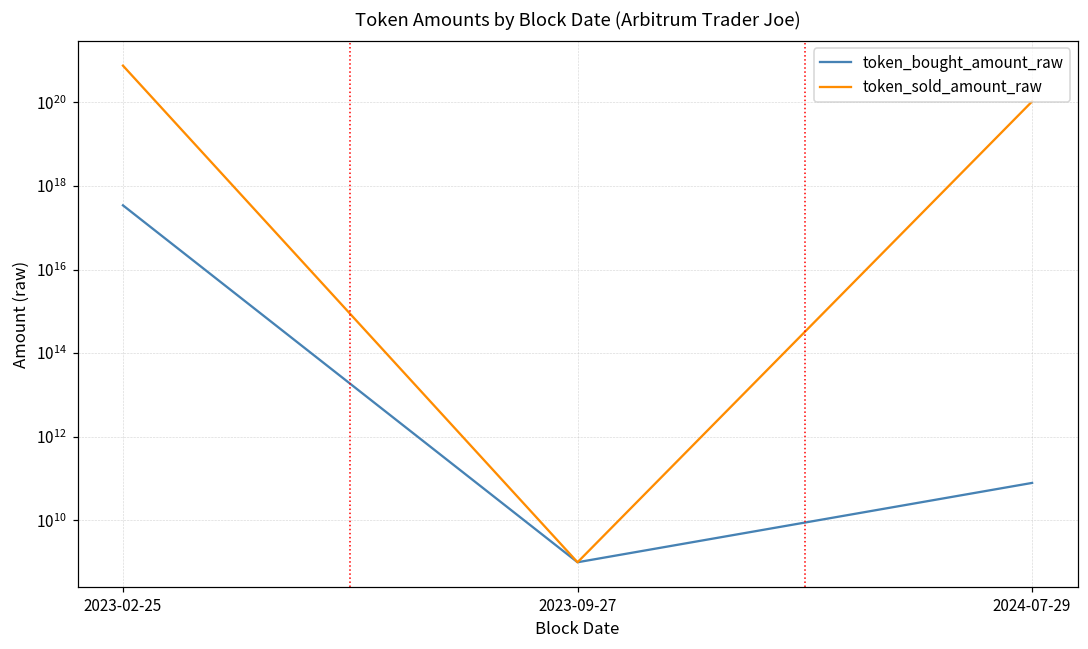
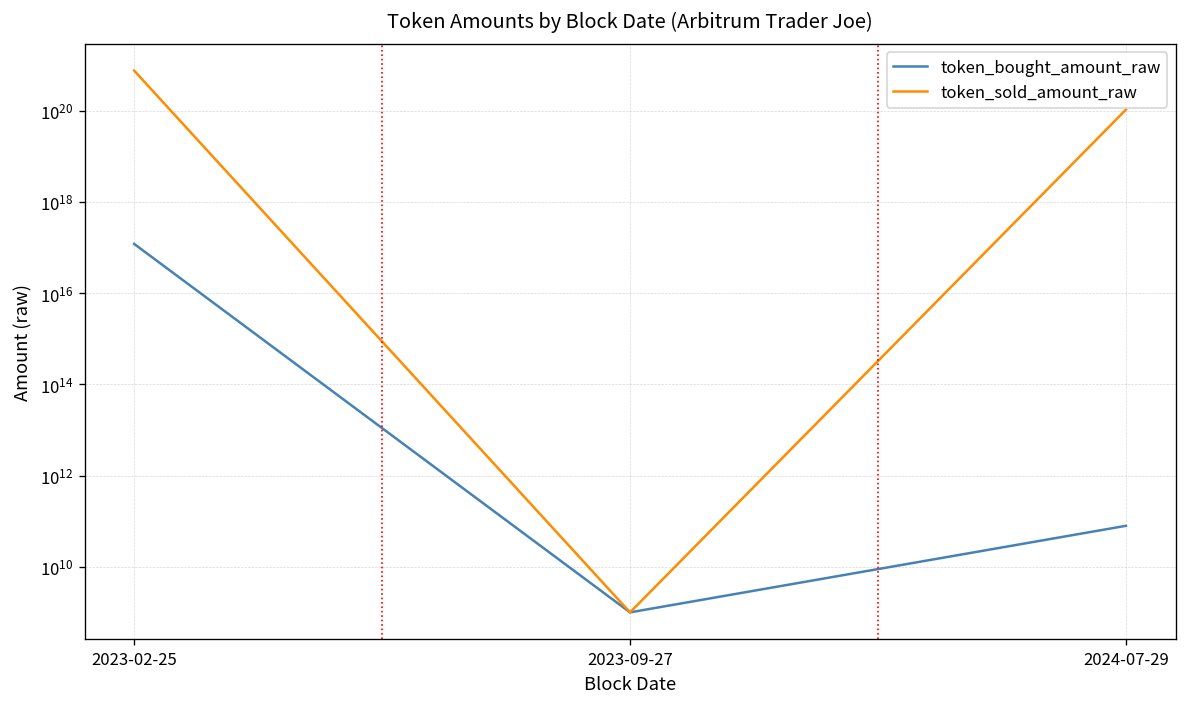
token_bought_amount_raw, 2023-02-25: 300000000000000000 -> 120000000000000000
